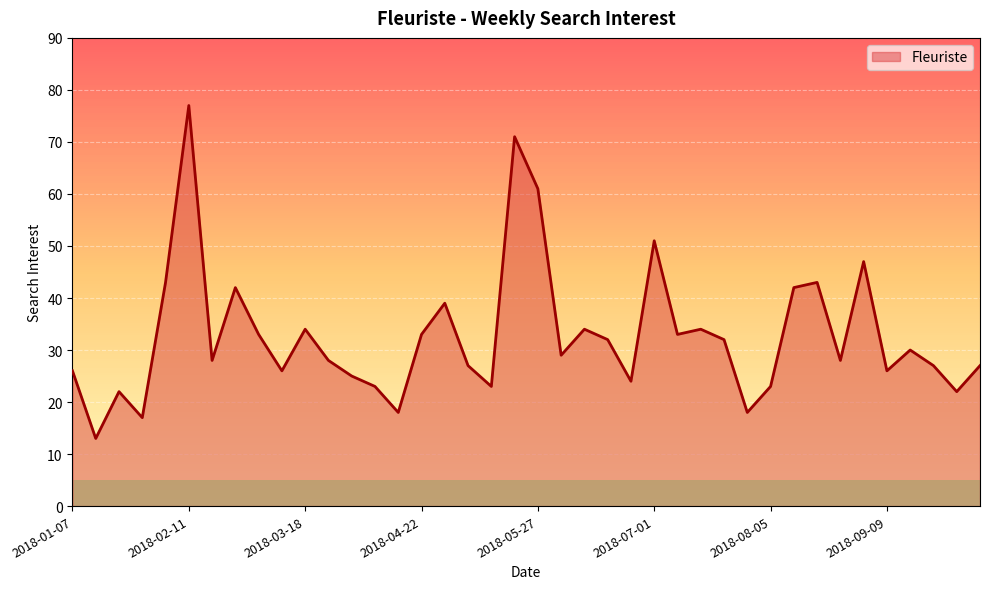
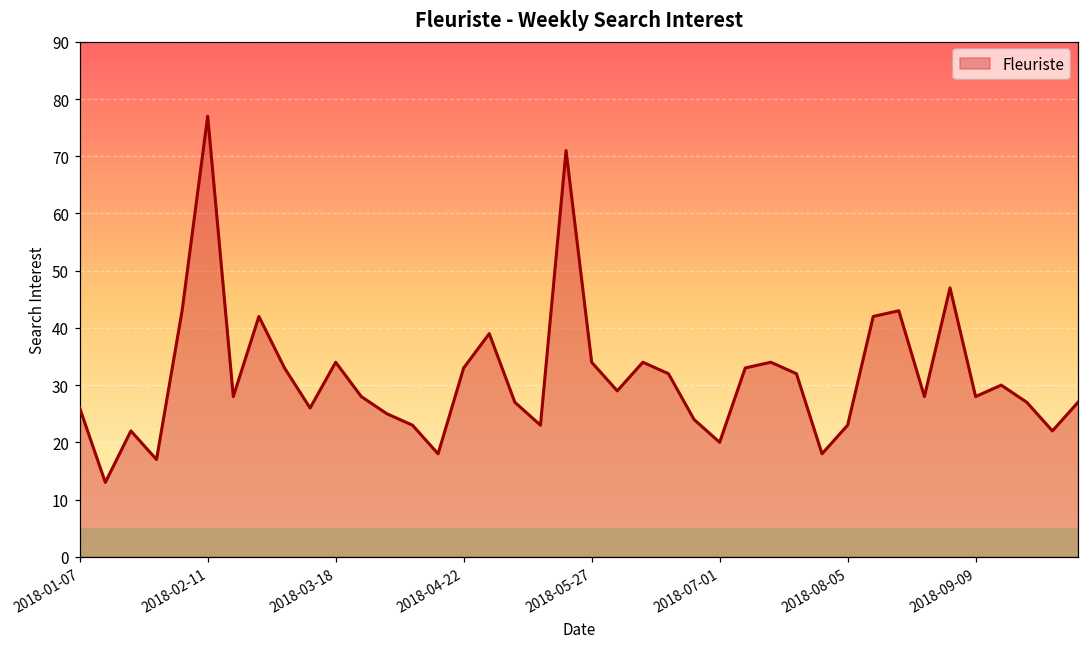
2018-05-27: 61 -> 34
2018-07-01: 51 -> 20
2018-09-09: 26 -> 28
